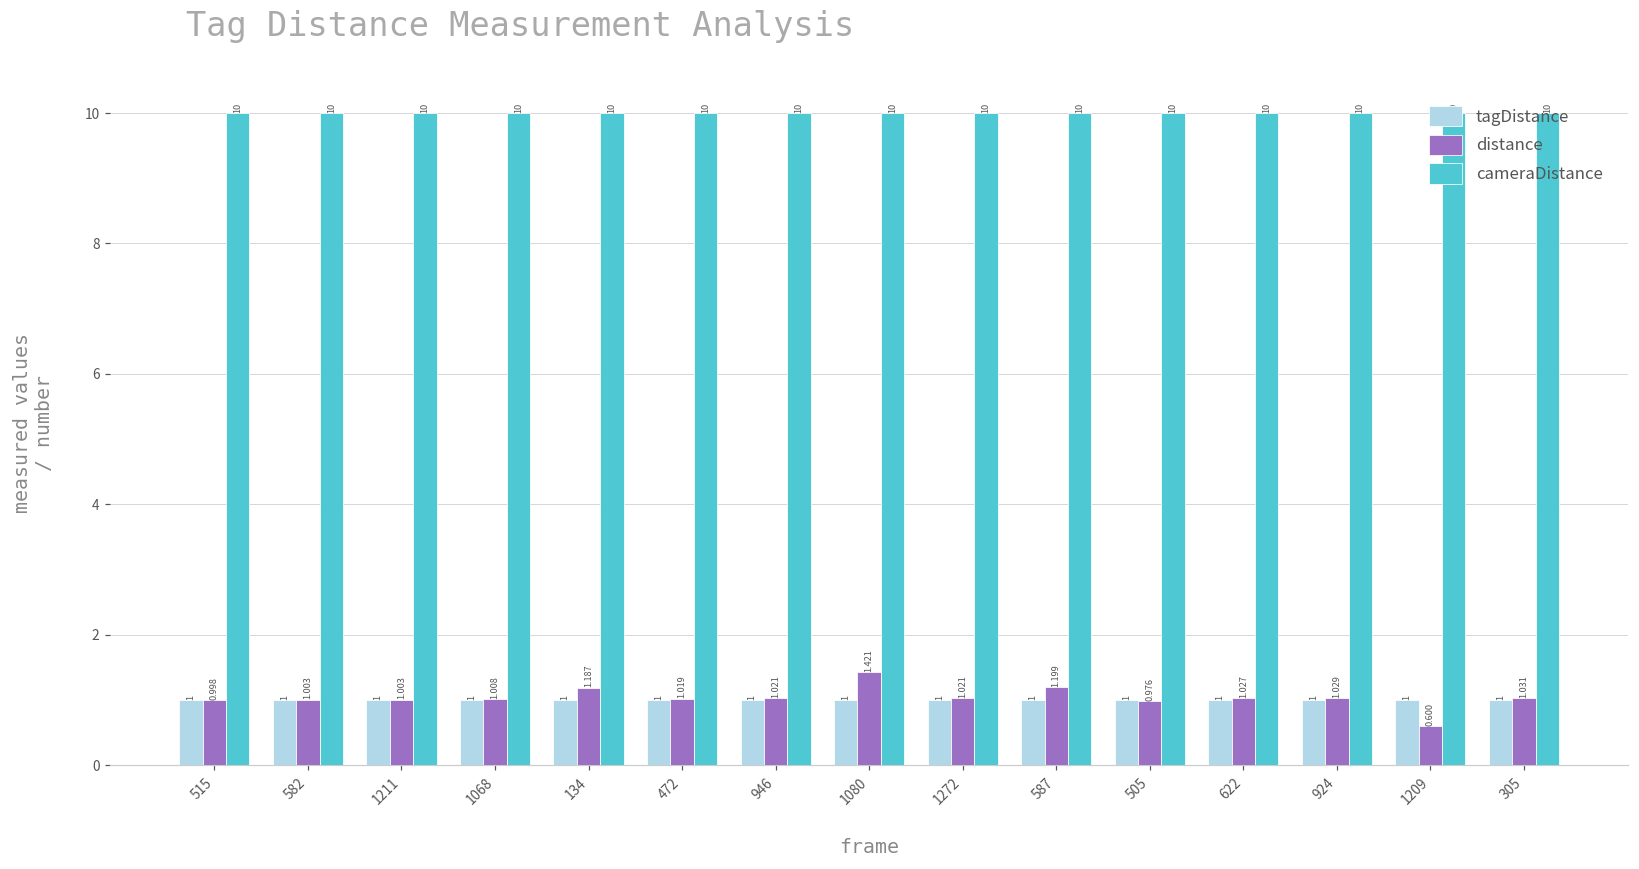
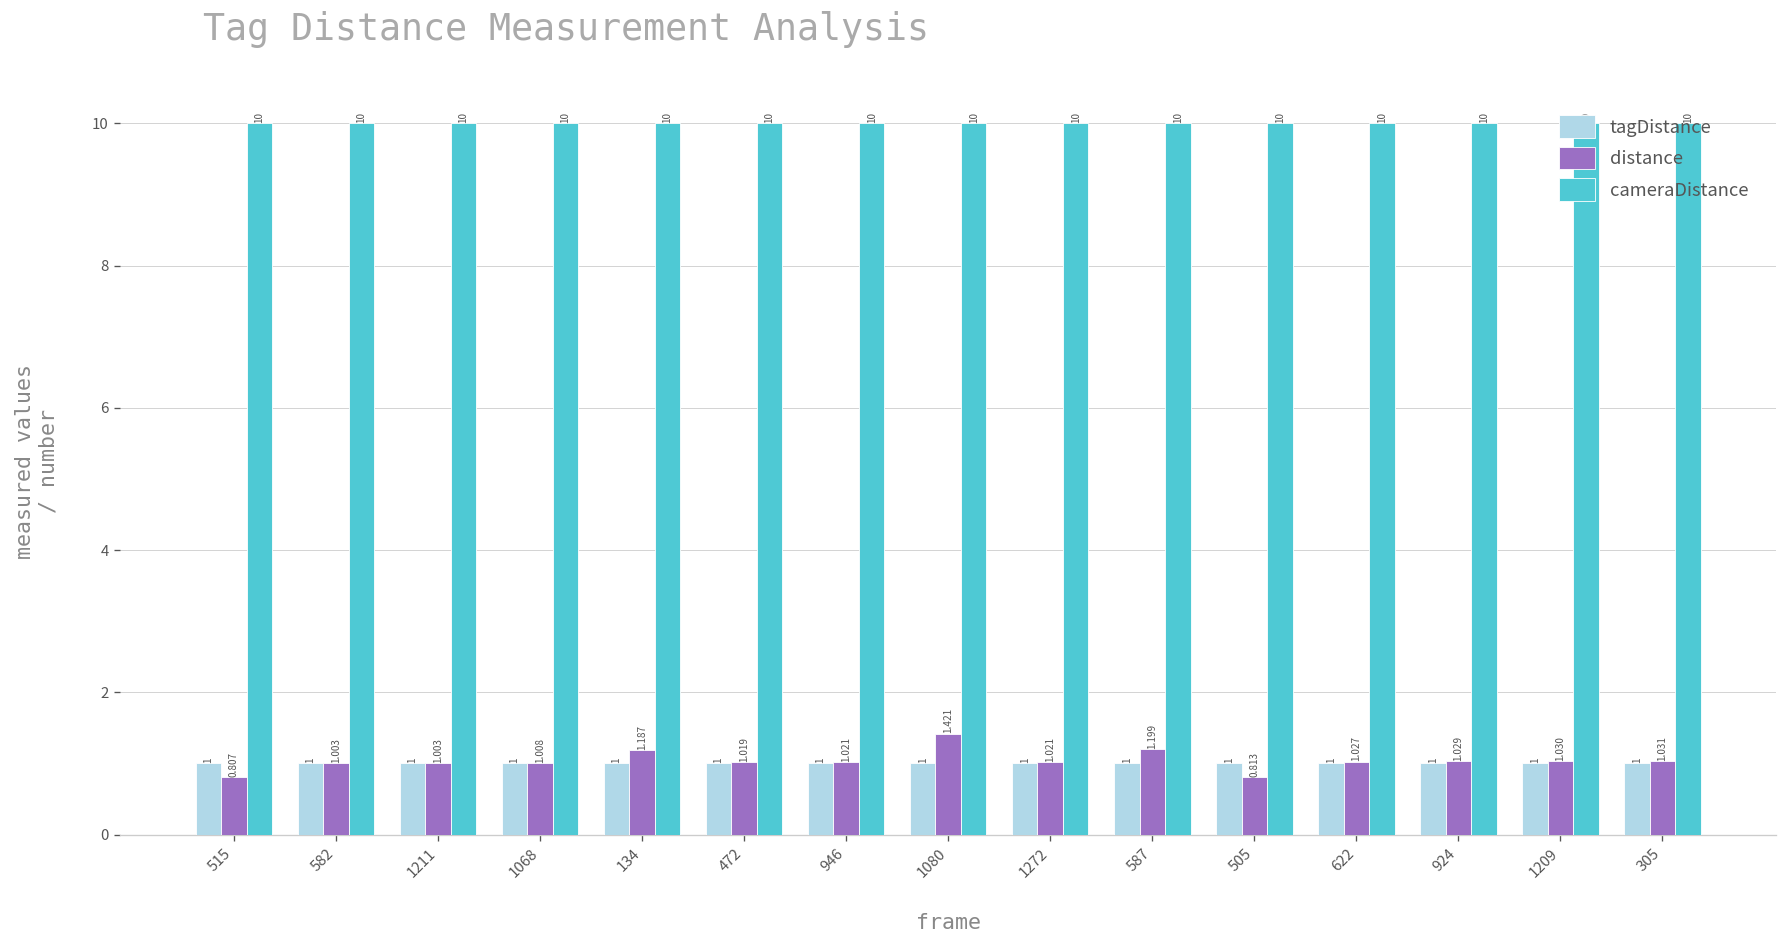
distance, 515: 0.998 -> 0.807
distance, 505: 0.976 -> 0.813
distance, 1209: 0.600 -> 1.030
